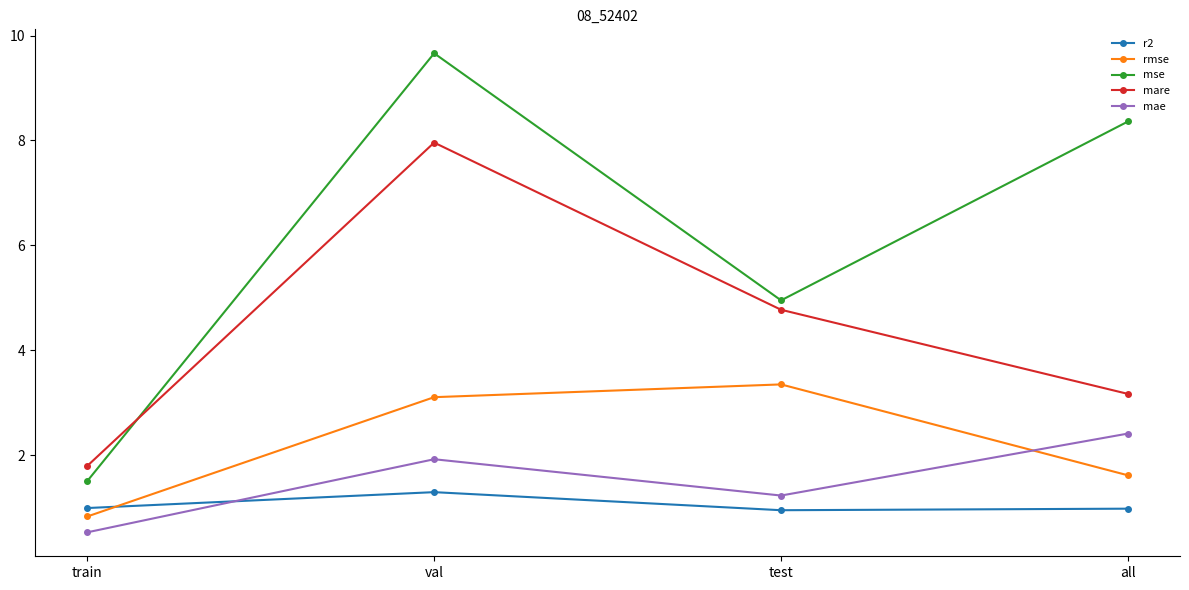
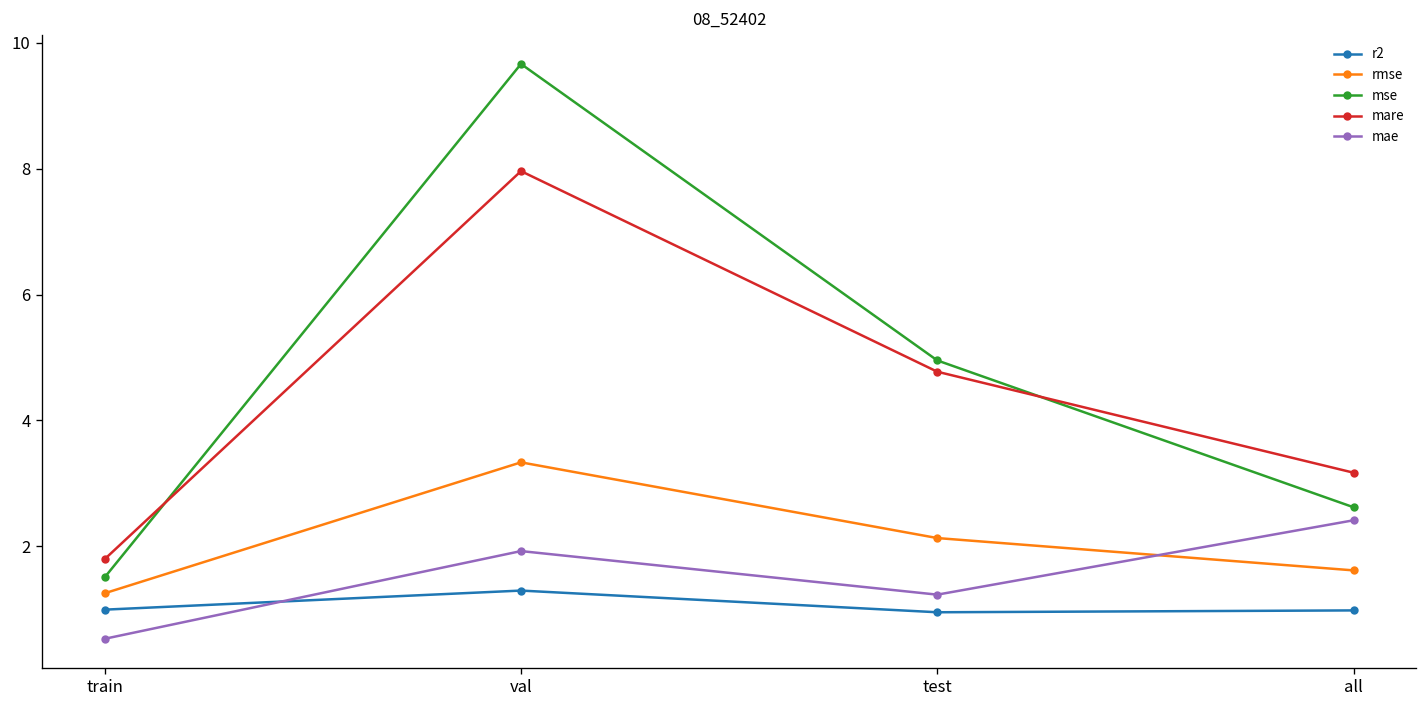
rmse, train: 0.8 -> 1.3
rmse, val: 3.1 -> 3.3
rmse, test: 3.4 -> 2.1
mse, all: 8.4 -> 2.6
